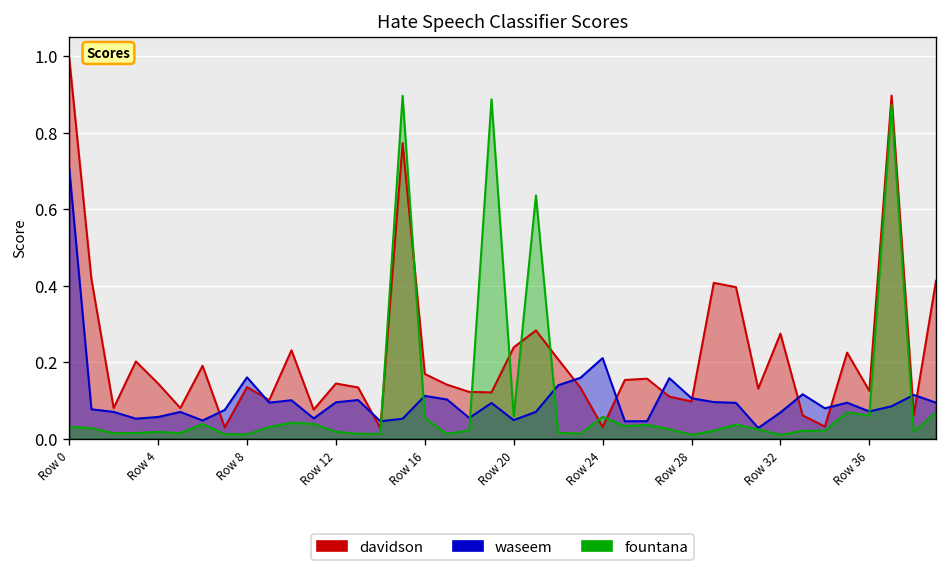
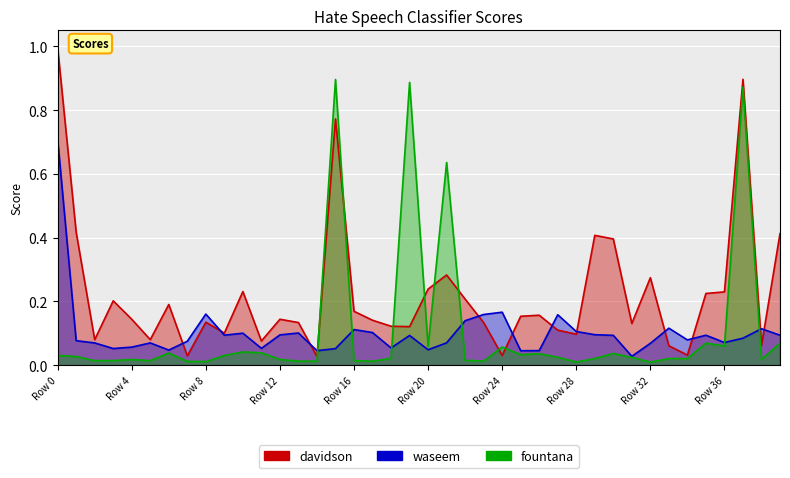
fountana, Row 16: 0.05 -> 0.01
waseem, Row 24: 0.21 -> 0.17
davidson, Row 36: 0.12 -> 0.23
